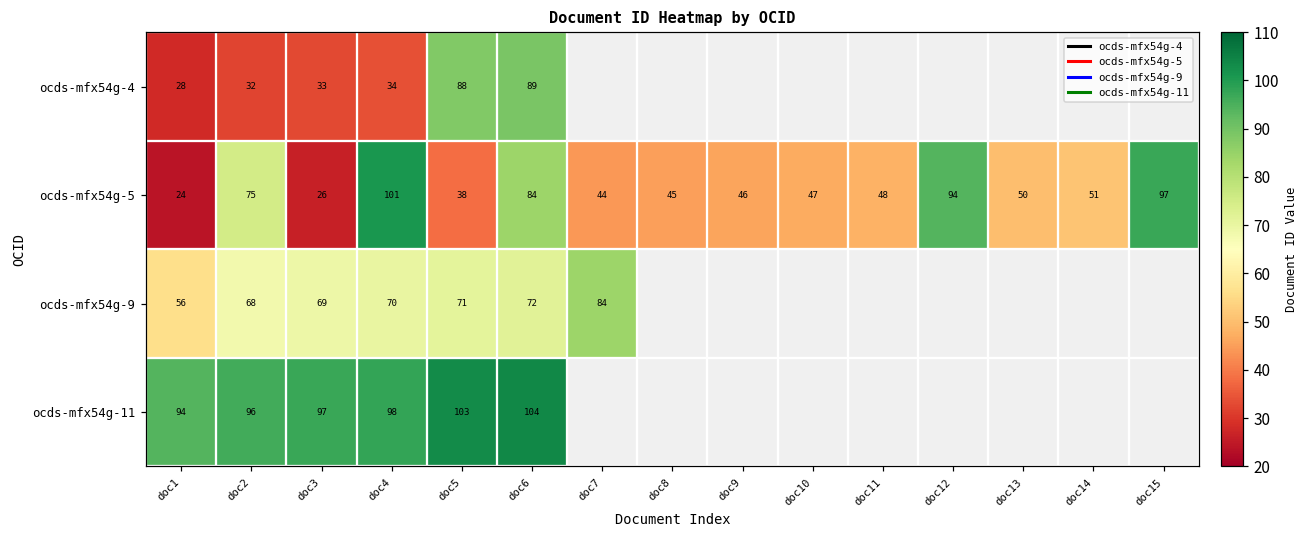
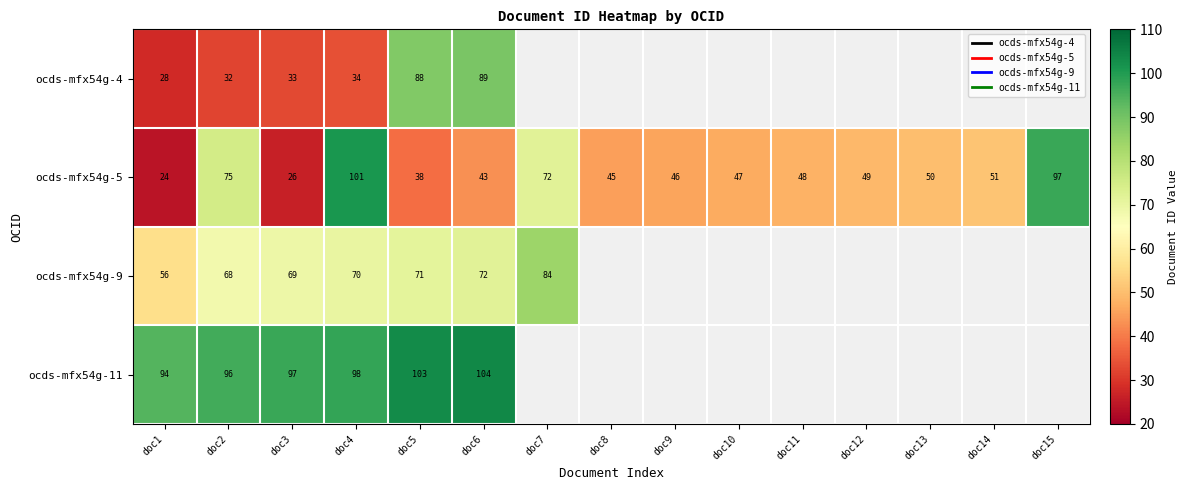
ocds-mfx54g-5, doc6: 84 -> 43
ocds-mfx54g-5, doc7: 44 -> 72
ocds-mfx54g-5, doc12: 94 -> 49
